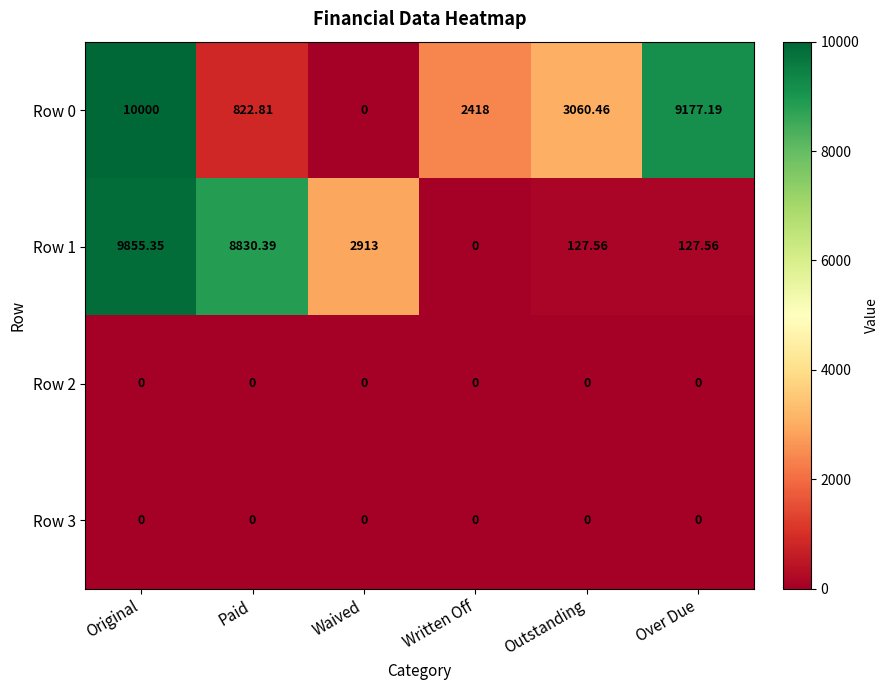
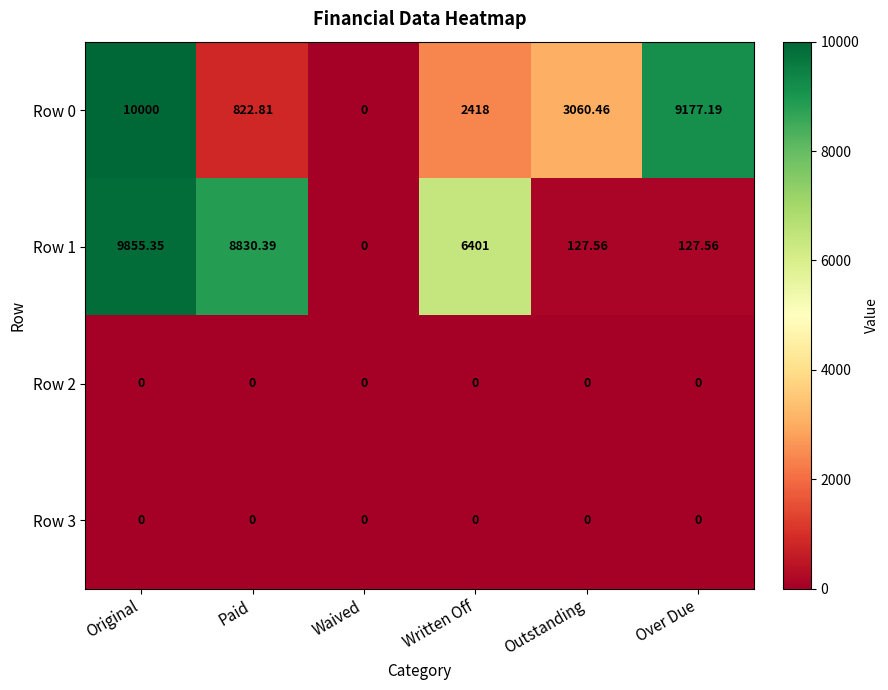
Row 1, Waived: 2913 -> 0
Row 1, Written Off: 0 -> 6401
